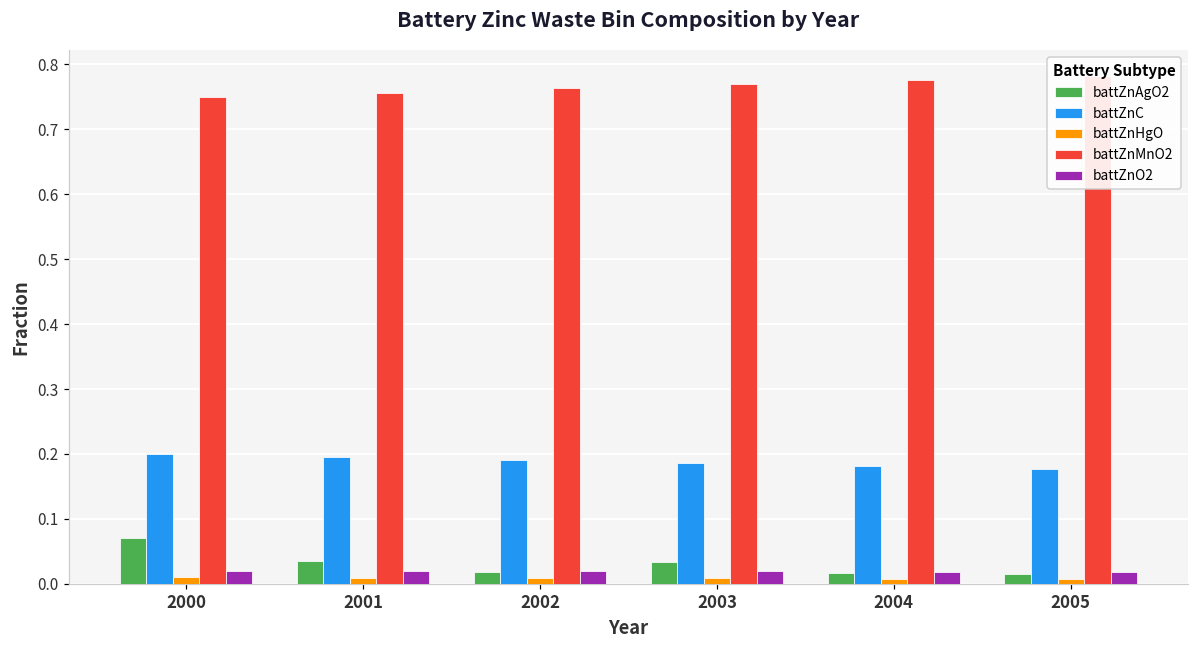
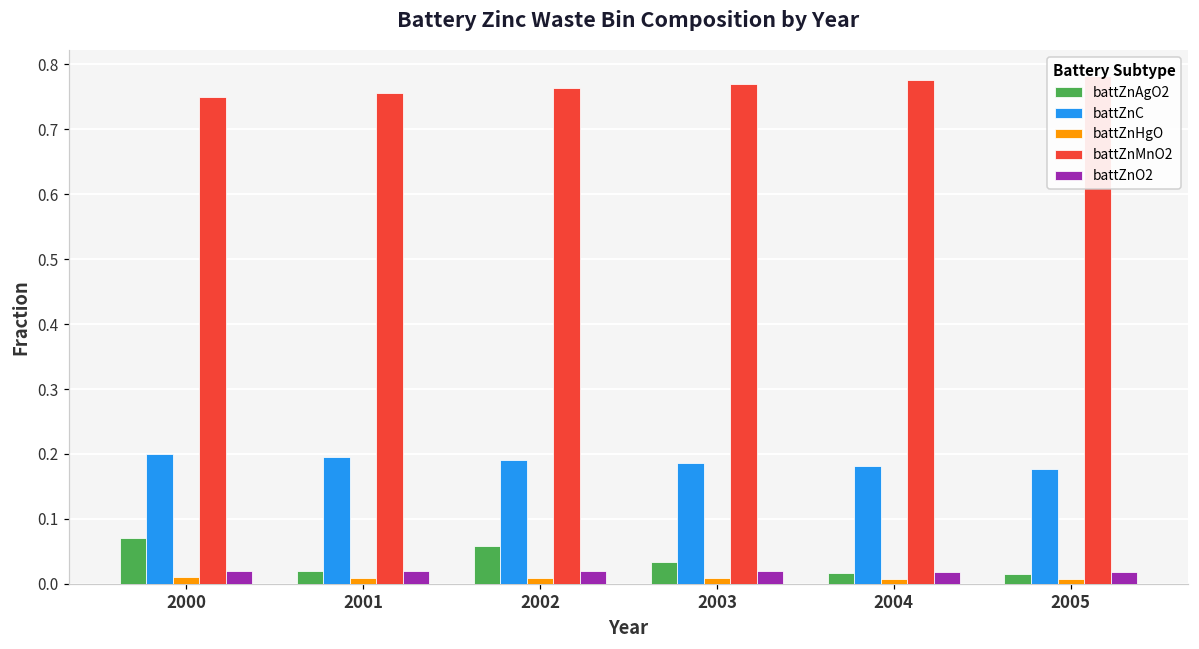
battZnAgO2, 2001: 0.04 -> 0.02
battZnAgO2, 2002: 0.02 -> 0.06
